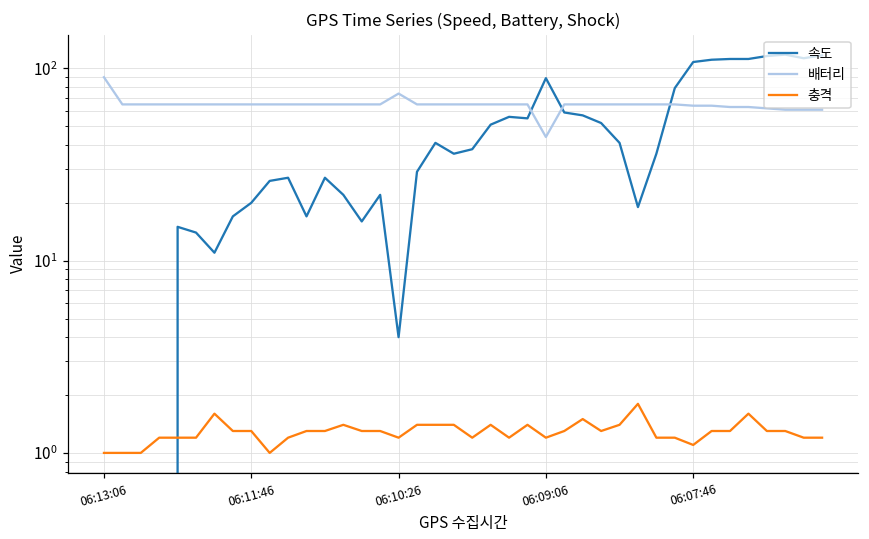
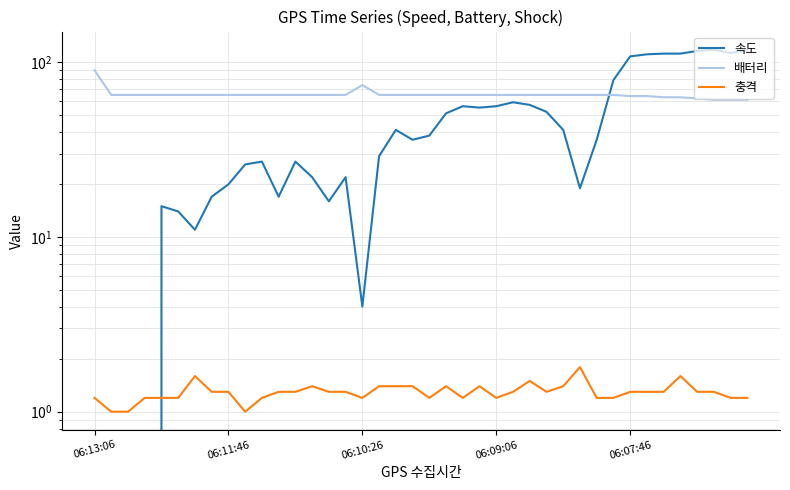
충격, 06:13:06: 1.0 -> 1.2
속도, 06:09:06: 90 -> 56
배터리, 06:09:06: 44 -> 65
충격, 06:07:46: 1.1 -> 1.3
